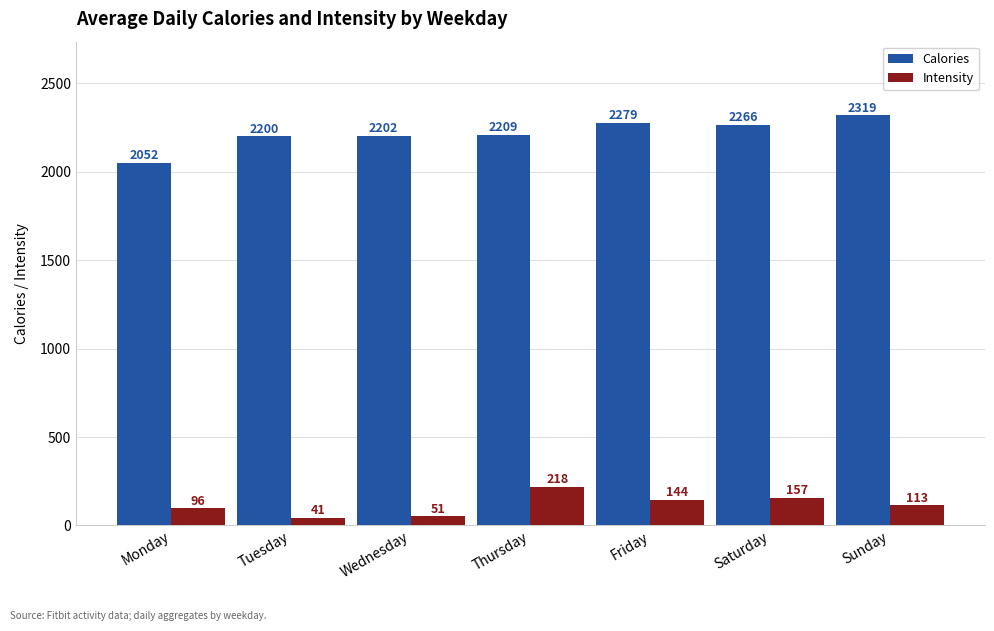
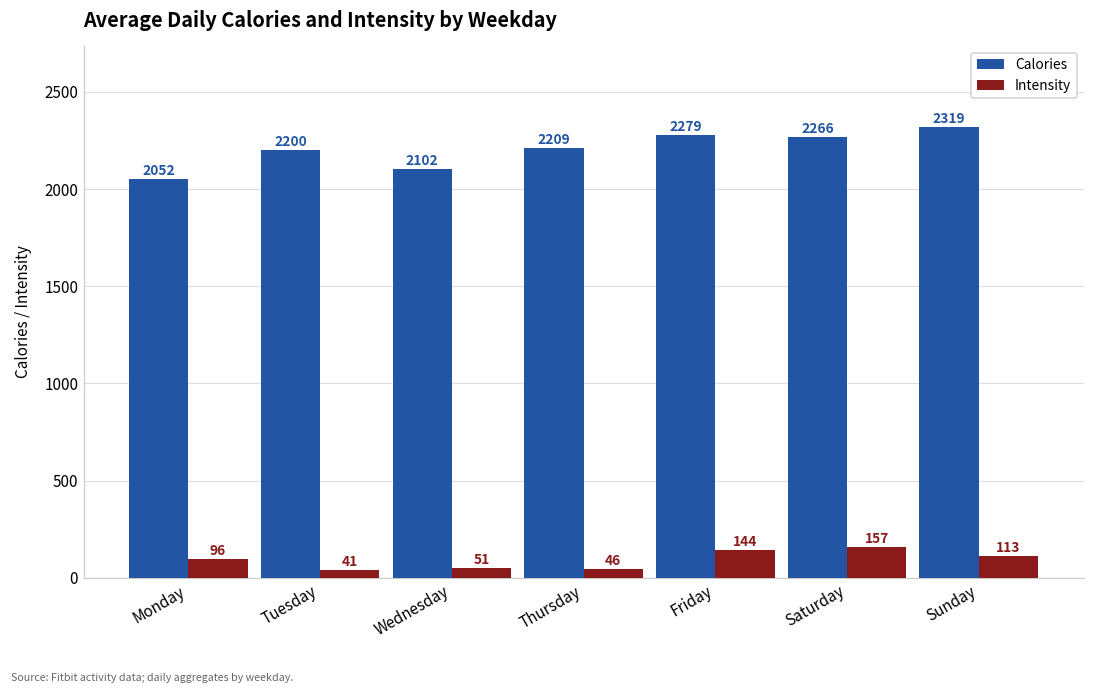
Calories, Wednesday: 2202 -> 2102
Intensity, Thursday: 218 -> 46
